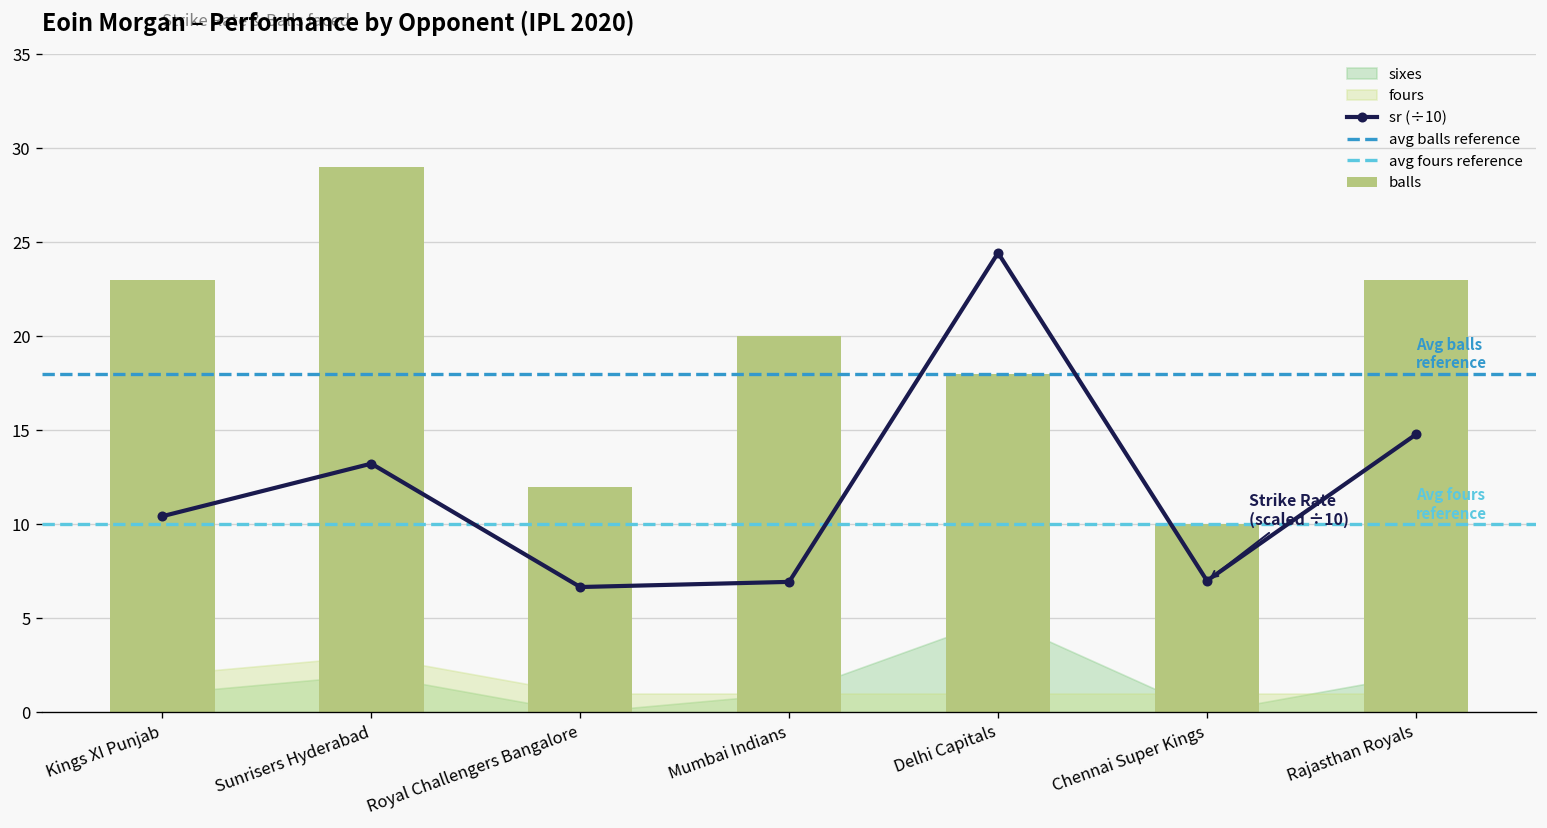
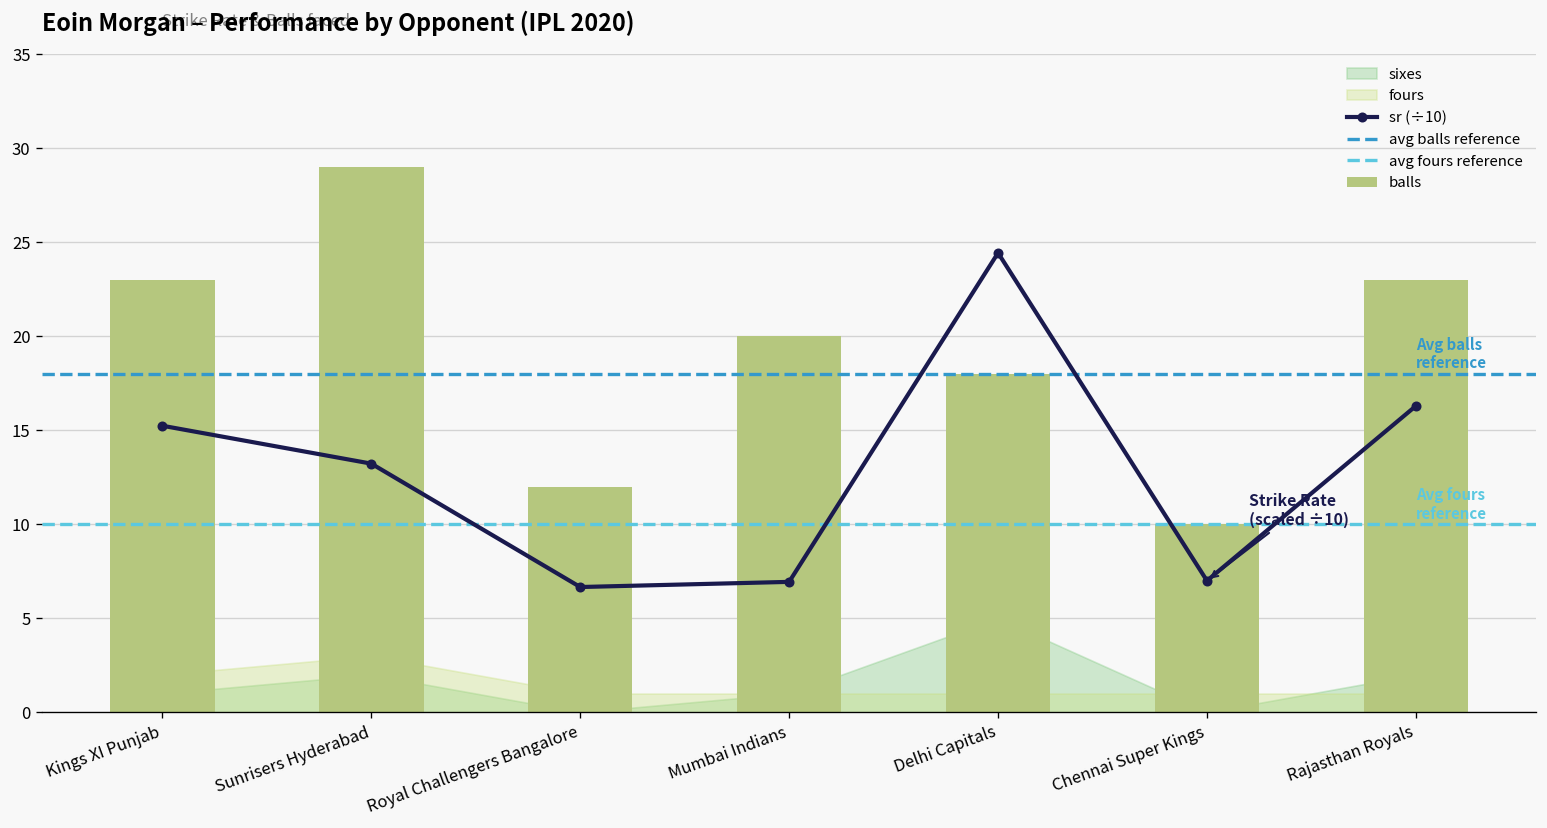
sr (÷10), Kings XI Punjab: 10.4 -> 15.2
sr (÷10), Rajasthan Royals: 14.8 -> 16.3
